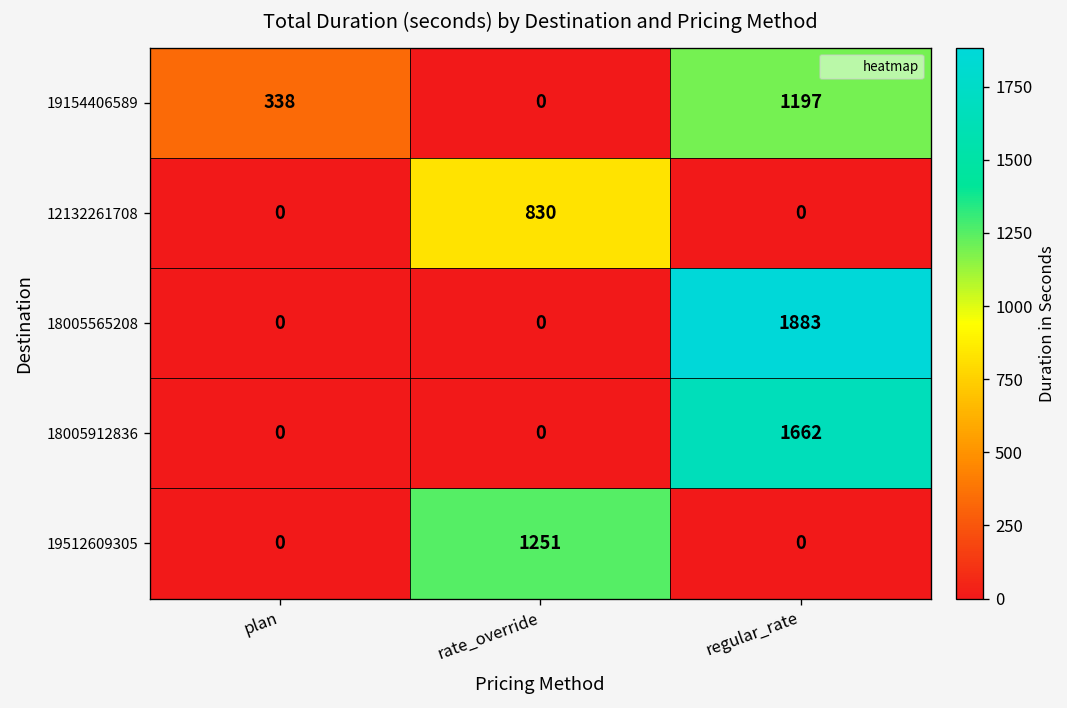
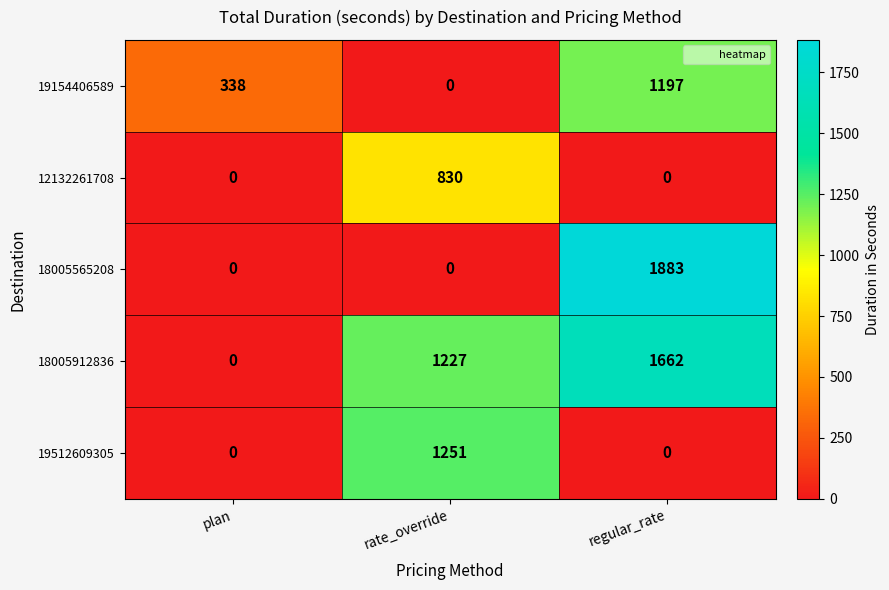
18005912836, rate_override: 0 -> 1227
